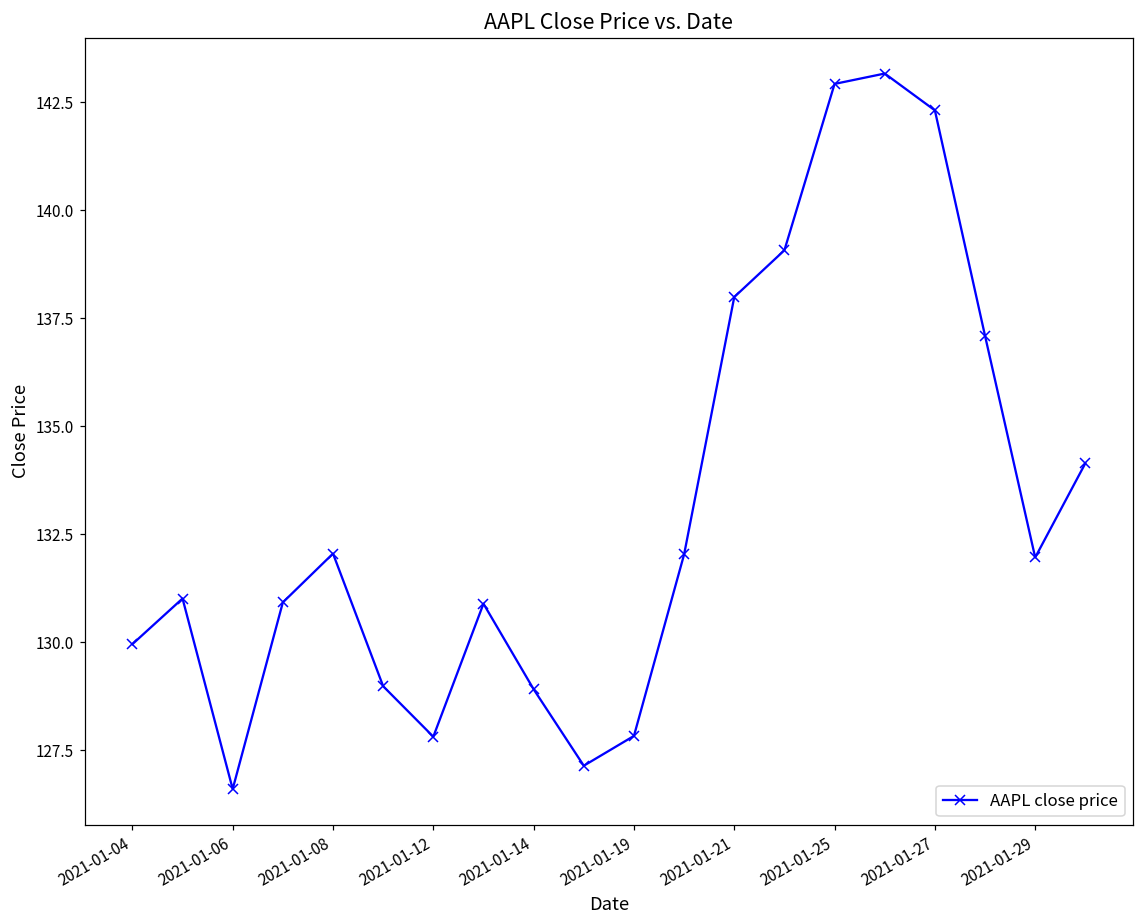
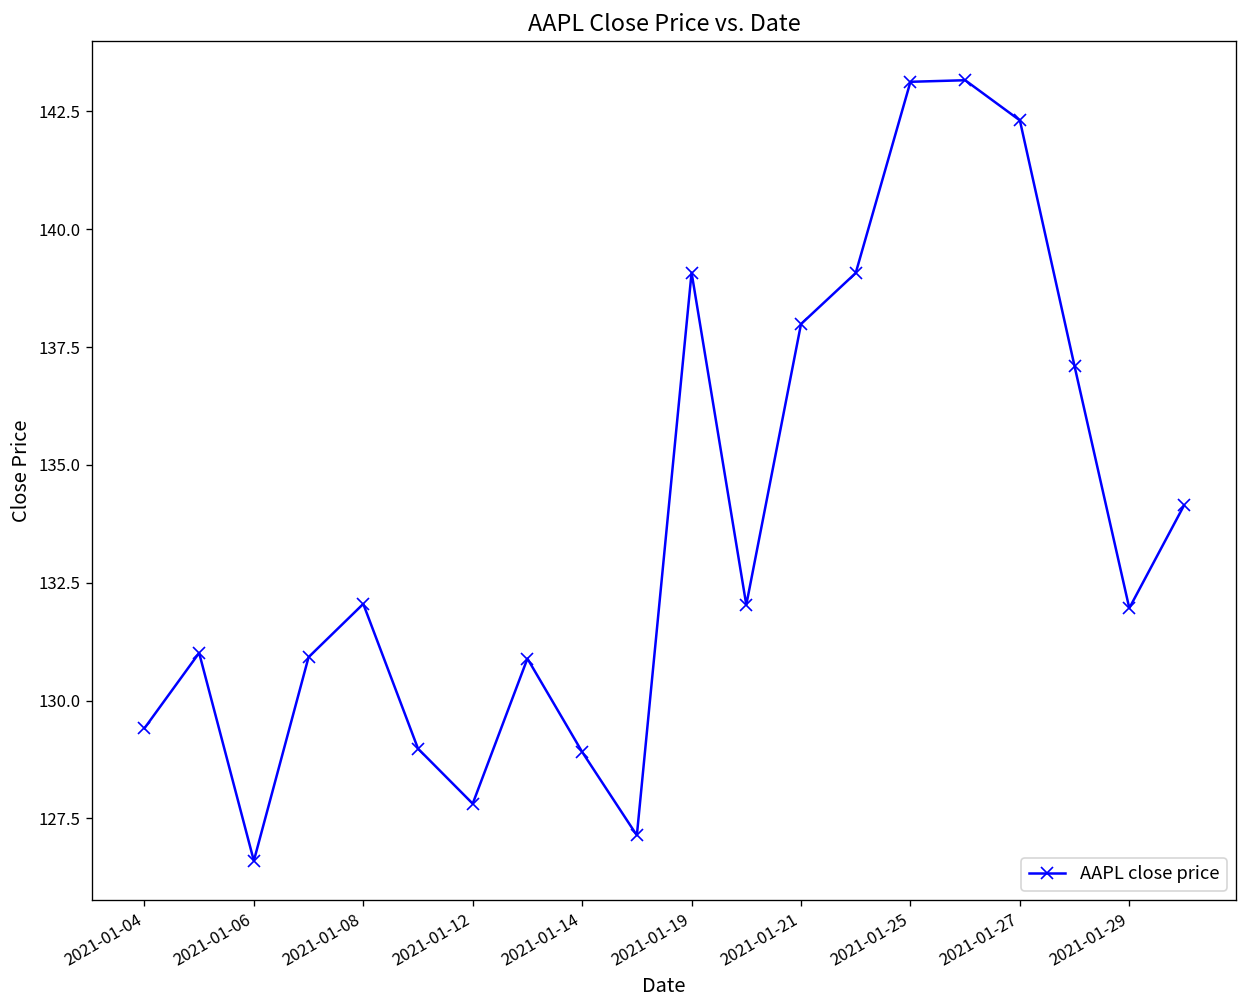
2021-01-04: 130.0 -> 129.4
2021-01-19: 127.8 -> 139.1
2021-01-25: 142.9 -> 143.1
